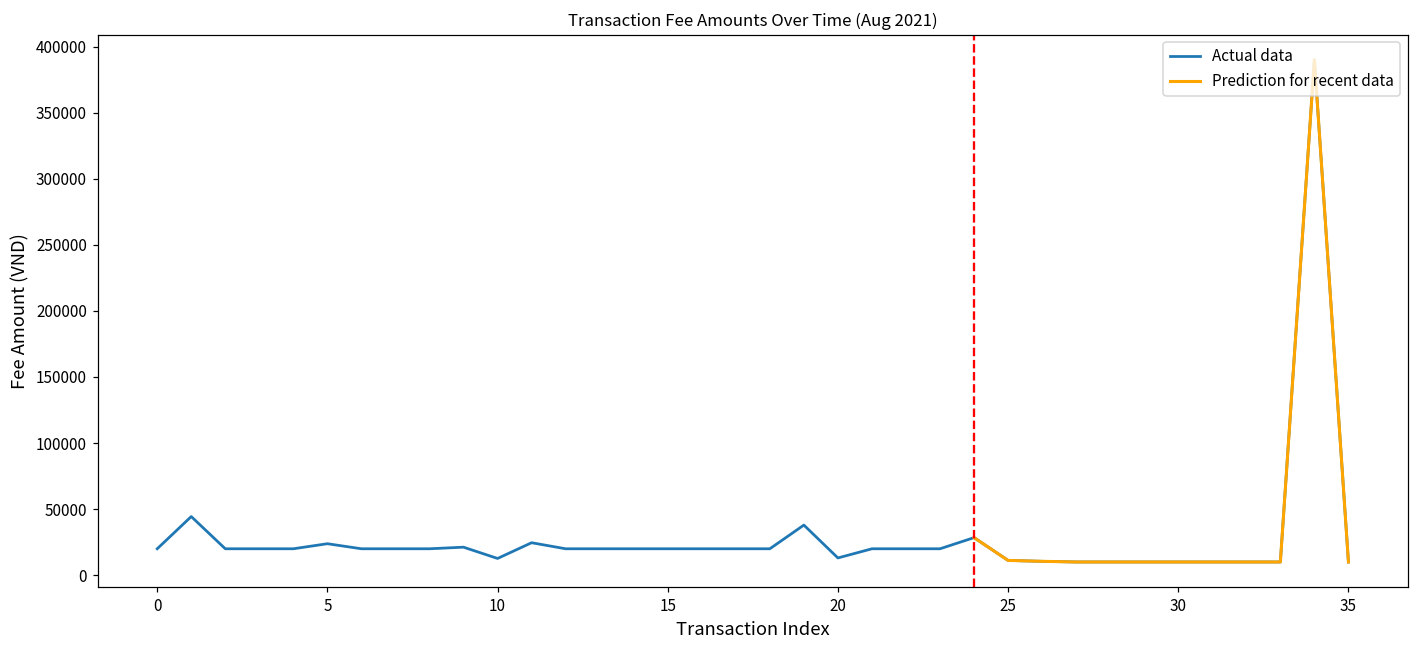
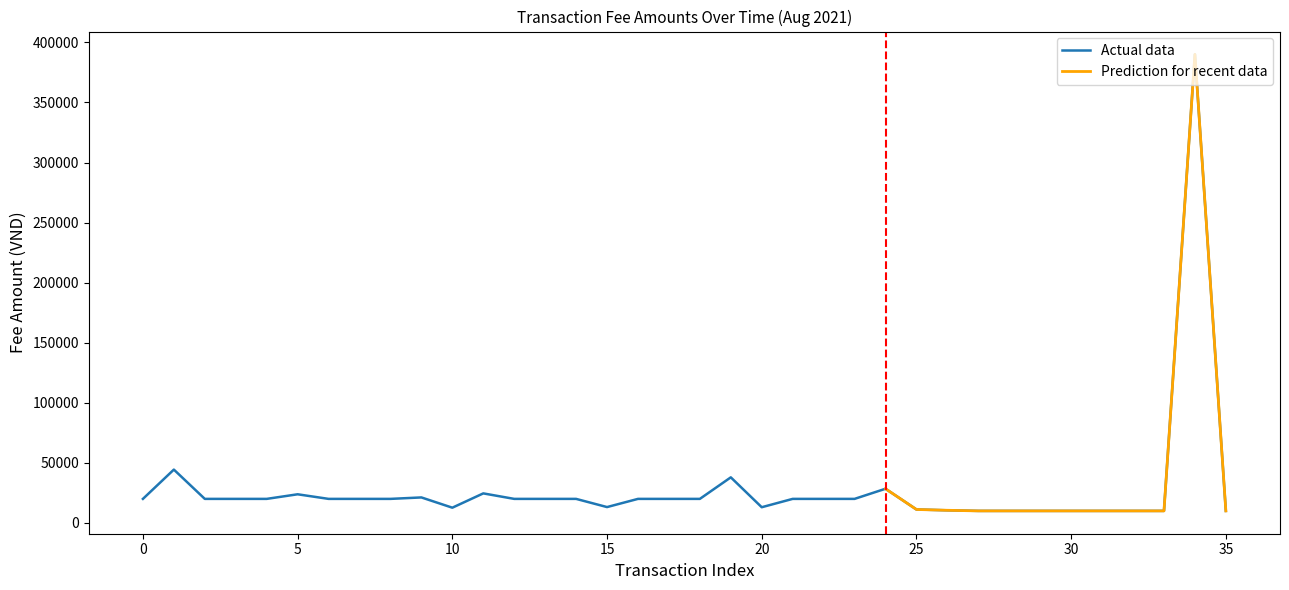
Actual data, 15: 20000 -> 13000
